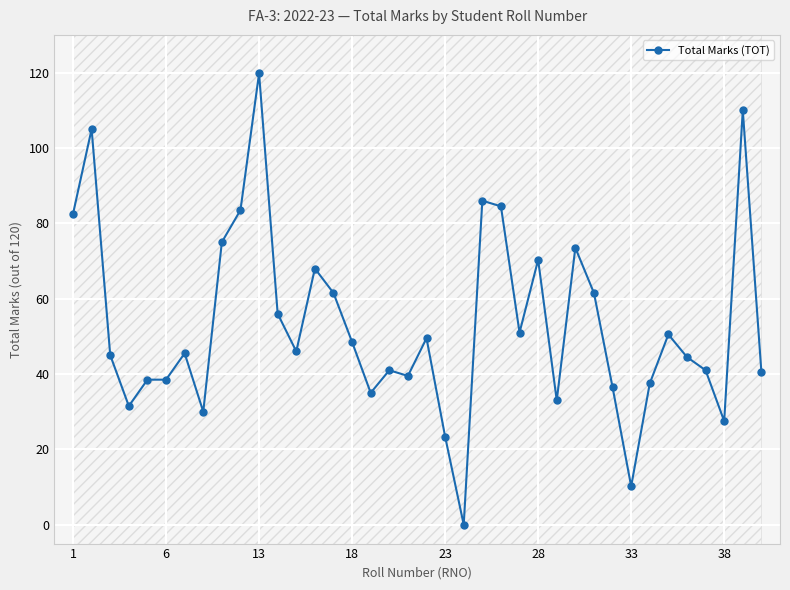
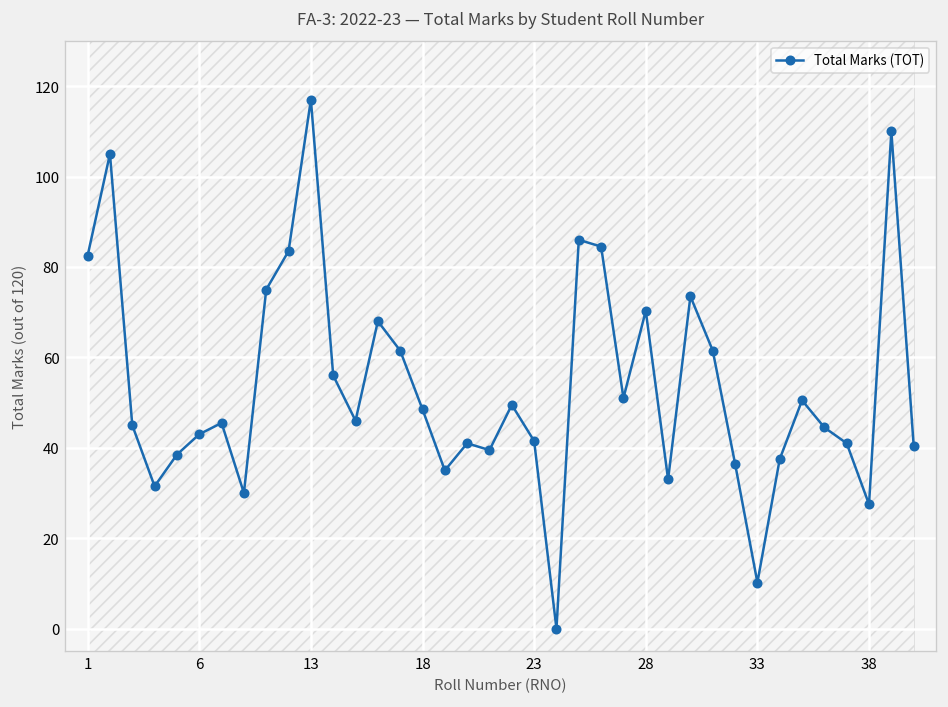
Total Marks (TOT), 6: 39 -> 43
Total Marks (TOT), 13: 120 -> 117
Total Marks (TOT), 23: 23 -> 42
